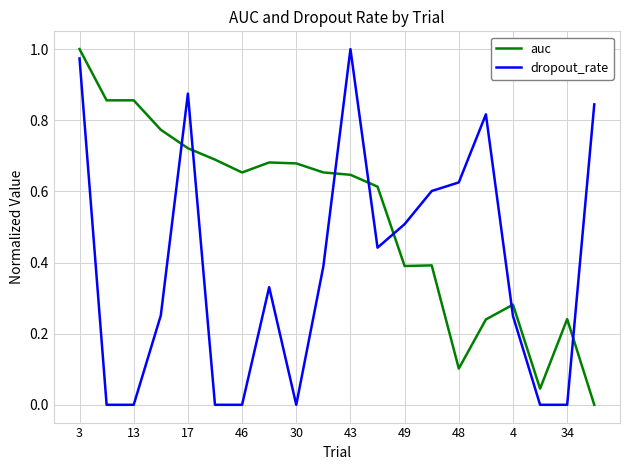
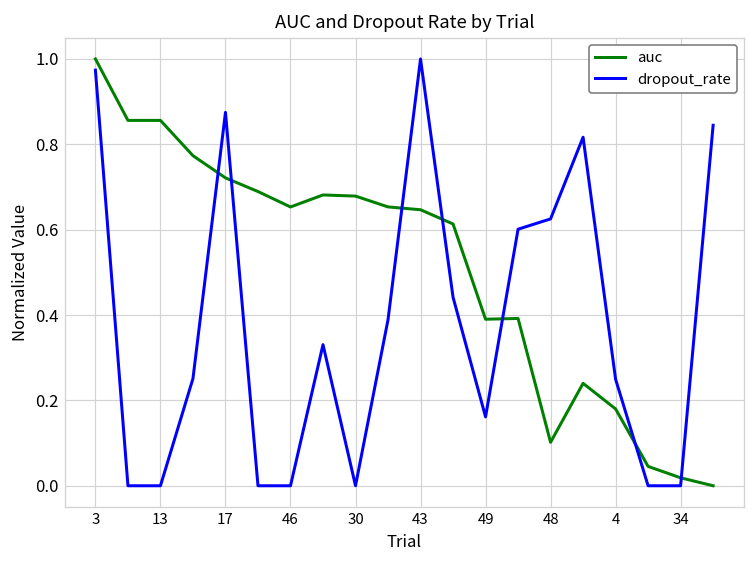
dropout_rate, 49: 0.51 -> 0.16
auc, 4: 0.28 -> 0.18
auc, 34: 0.24 -> 0.02
